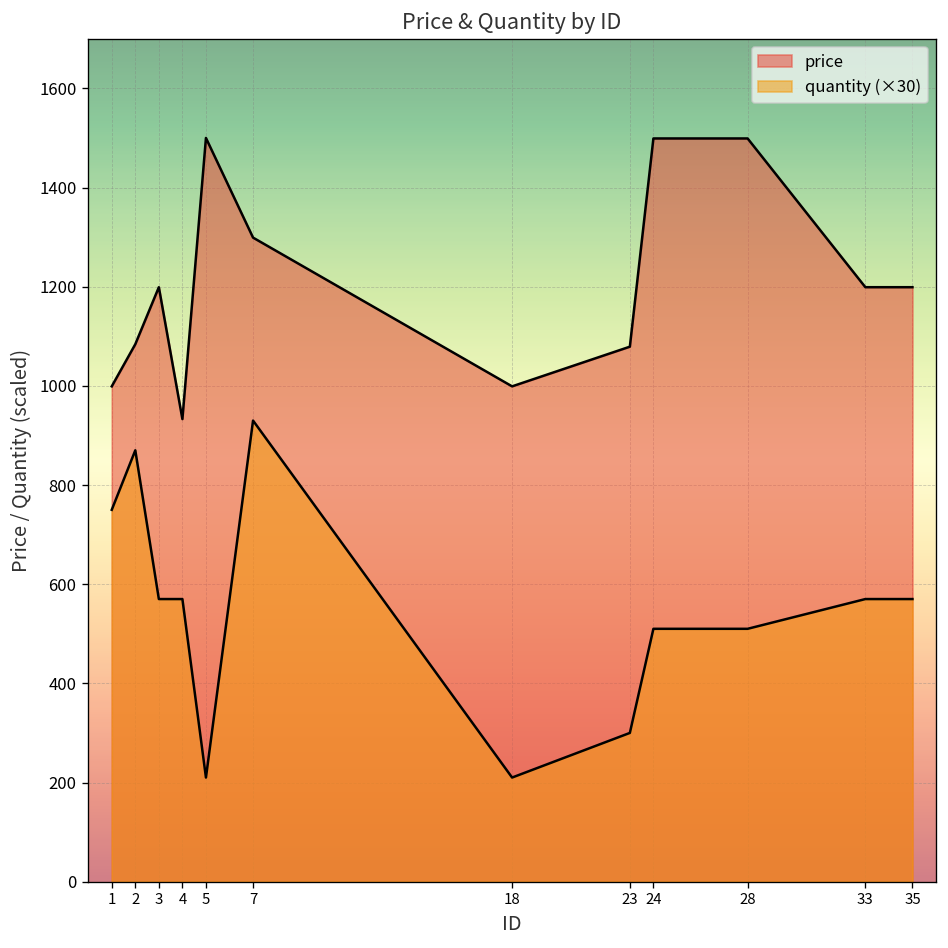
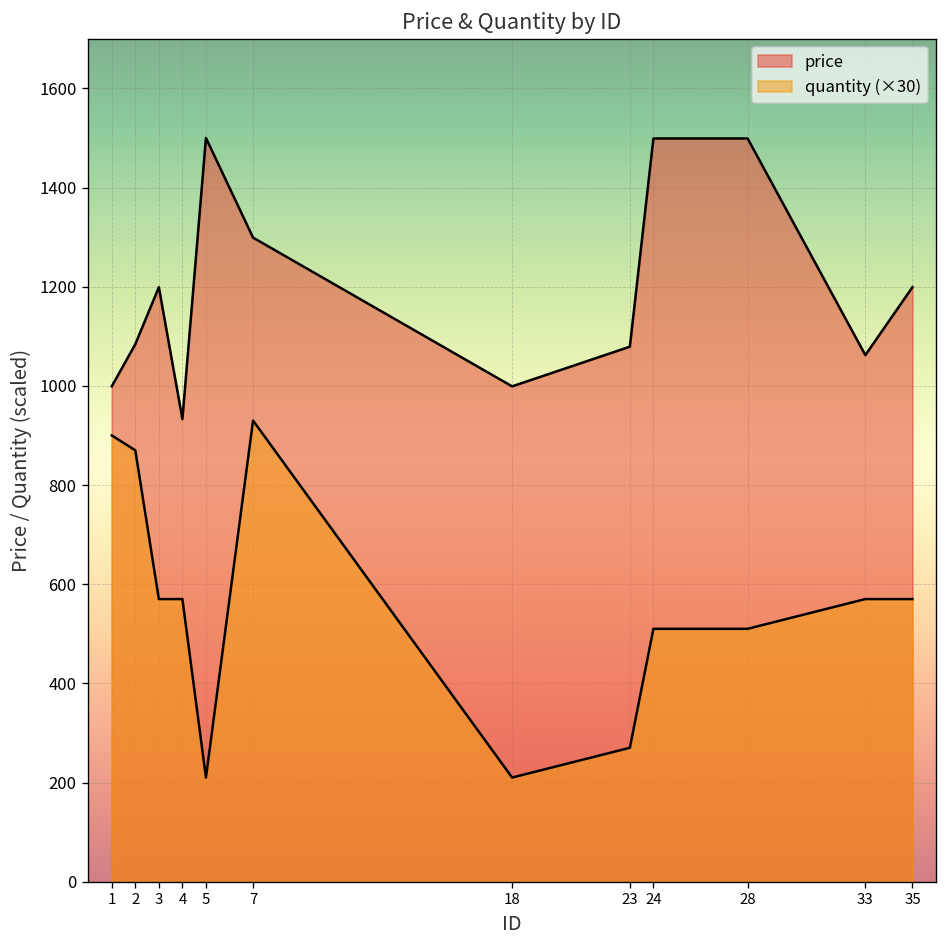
quantity (×30), 1: 750 -> 900
quantity (×30), 23: 300 -> 270
price, 33: 1200 -> 1060
